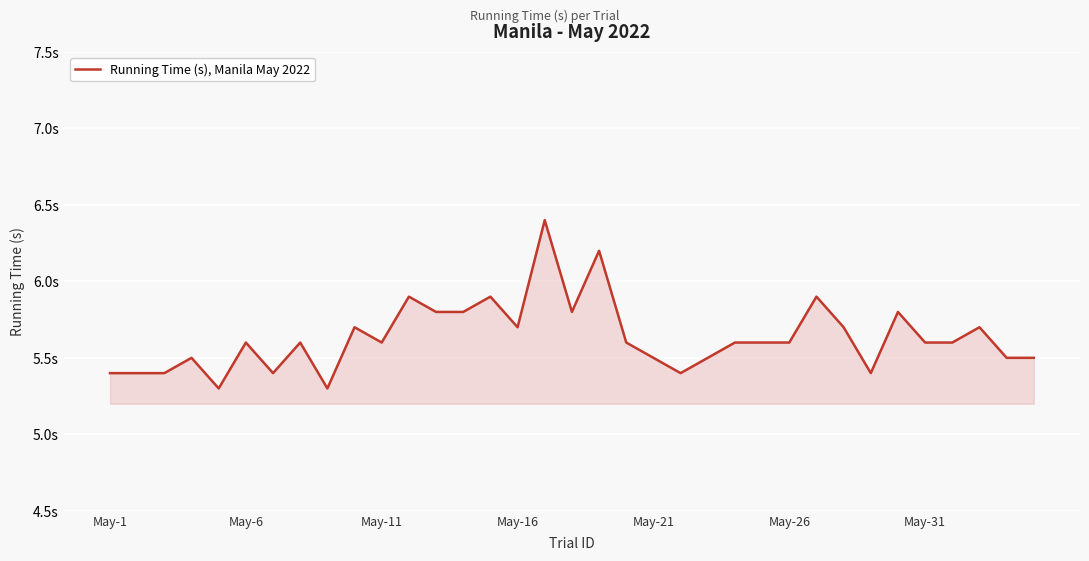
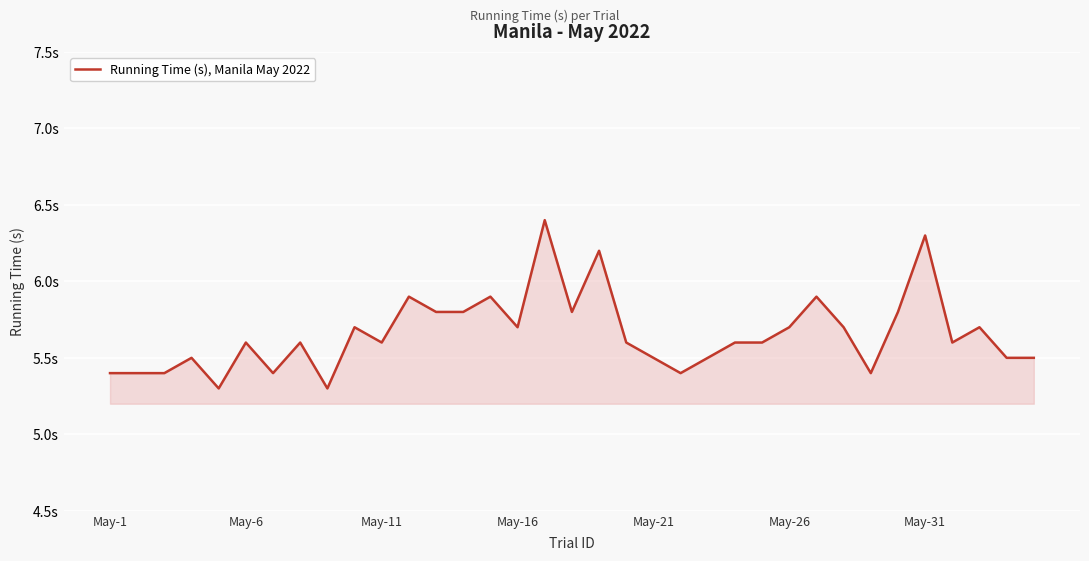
May-26: 5.6s -> 5.7s
May-31: 5.6s -> 6.3s
